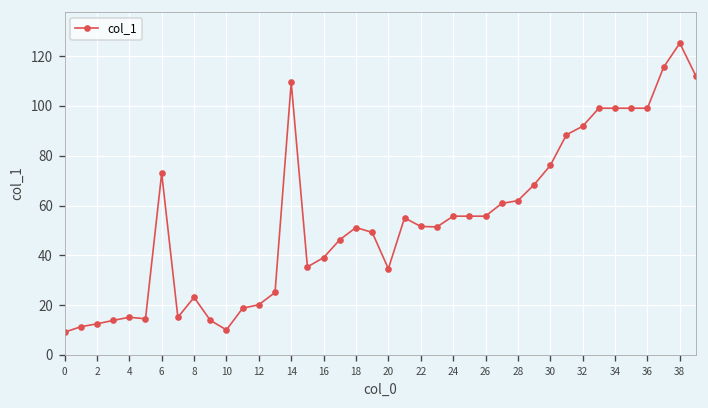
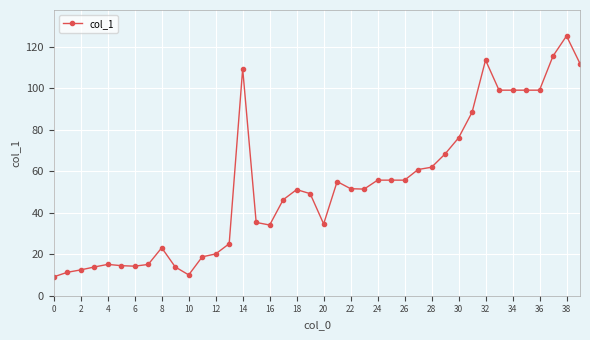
6: 73 -> 14
16: 39 -> 34
32: 92 -> 114
